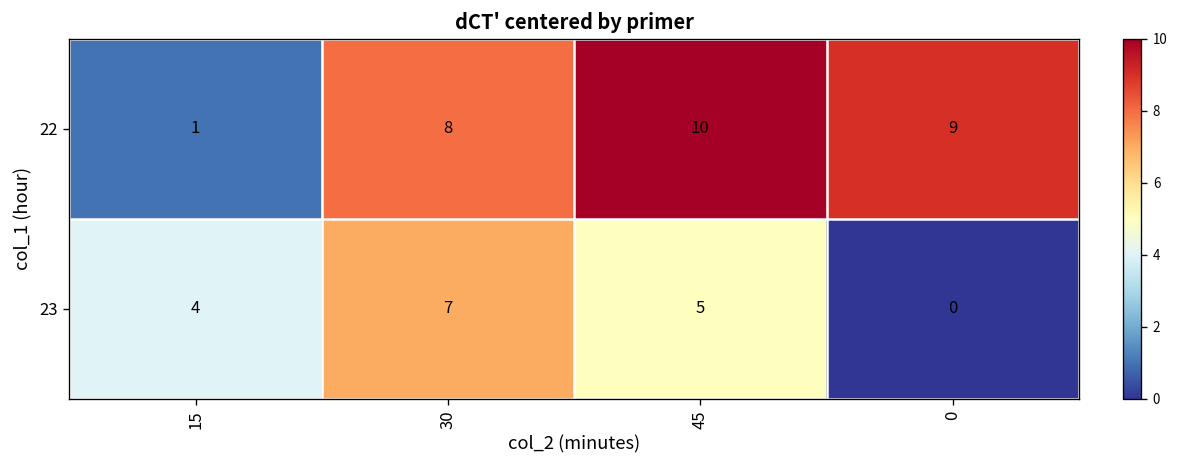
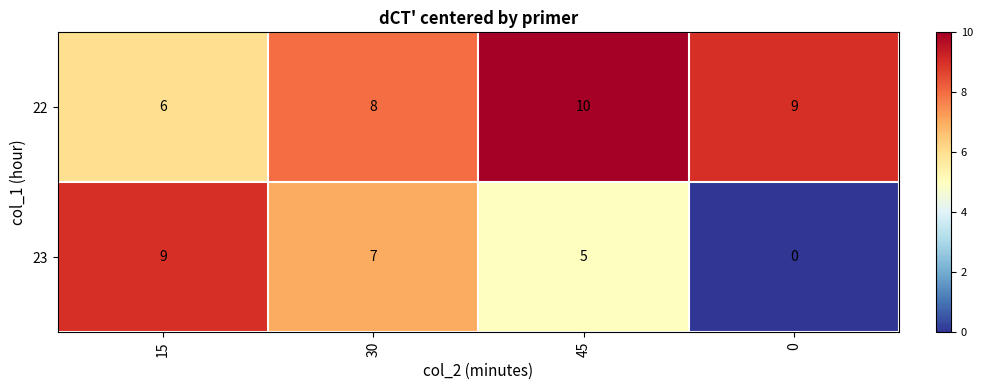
22, 15: 1 -> 6
23, 15: 4 -> 9
